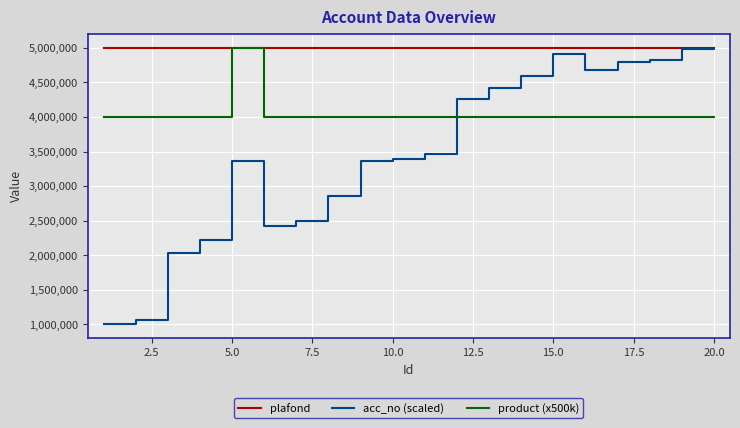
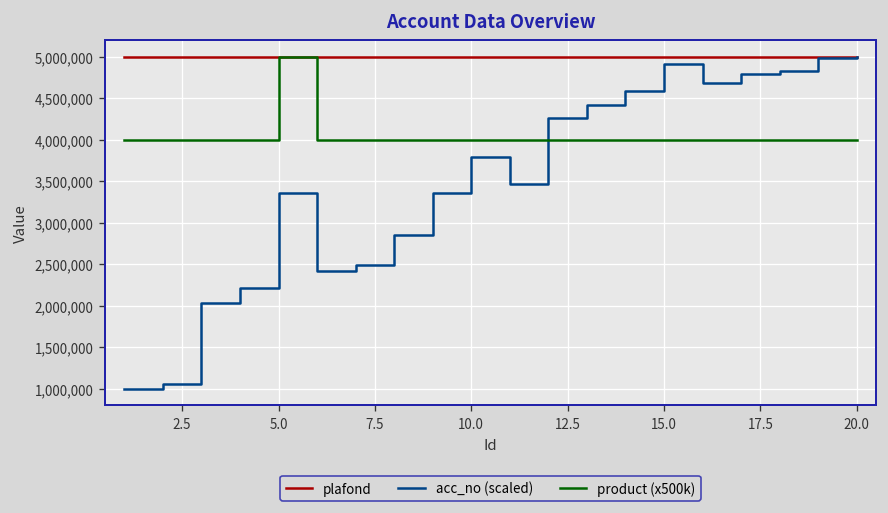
acc_no (scaled), 10.0: 3,400,000 -> 3,800,000
